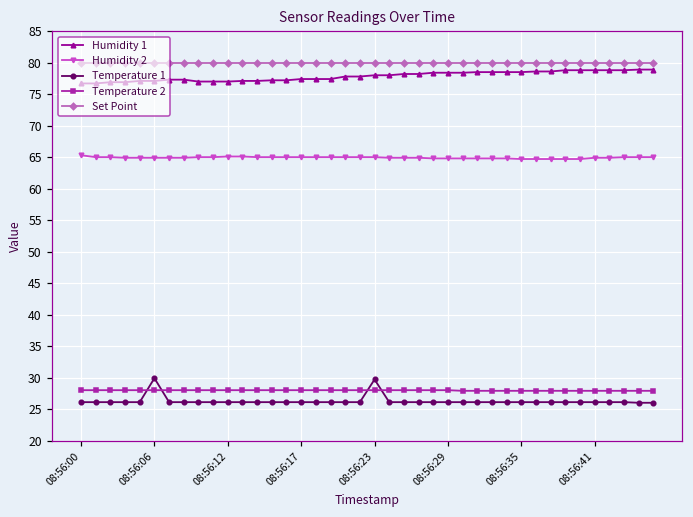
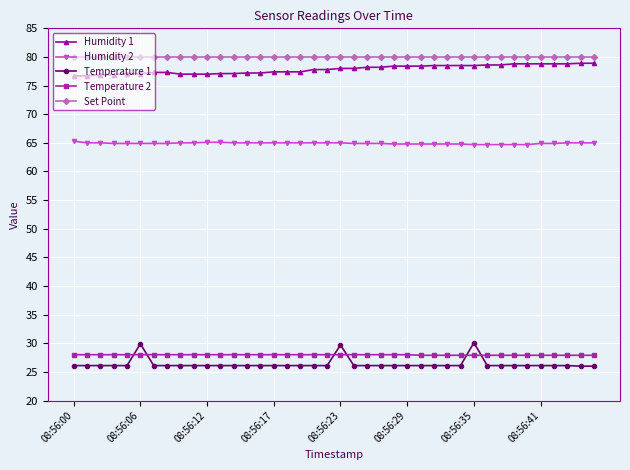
Temperature 1, 08:56:35: 26 -> 30
